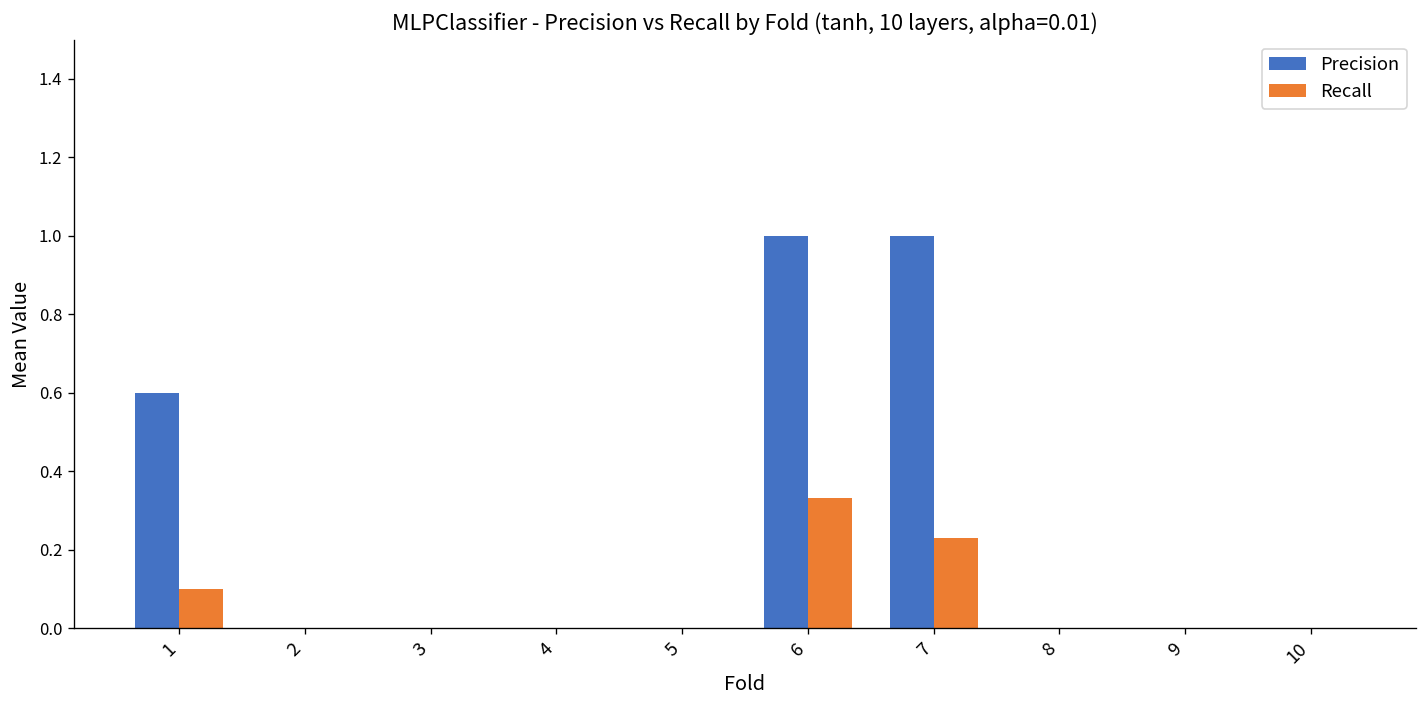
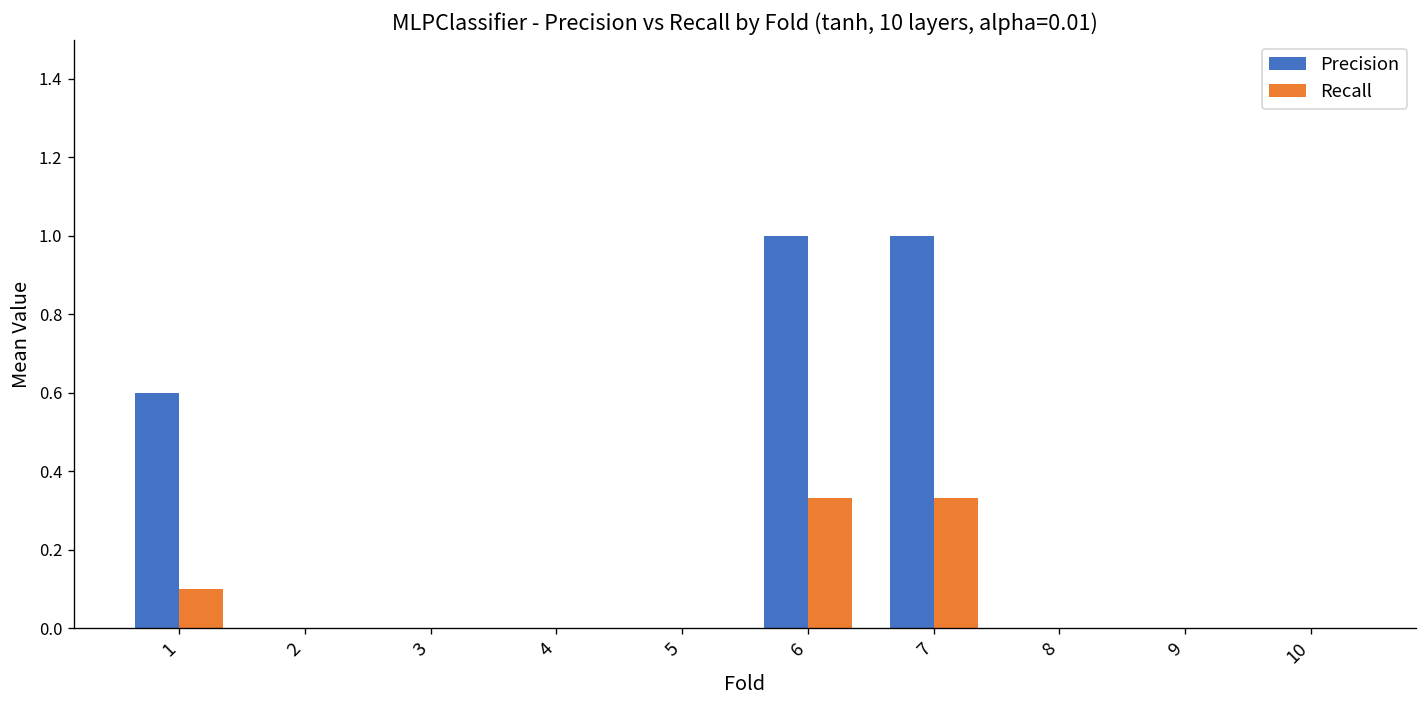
Recall, 7: 0.23 -> 0.33
